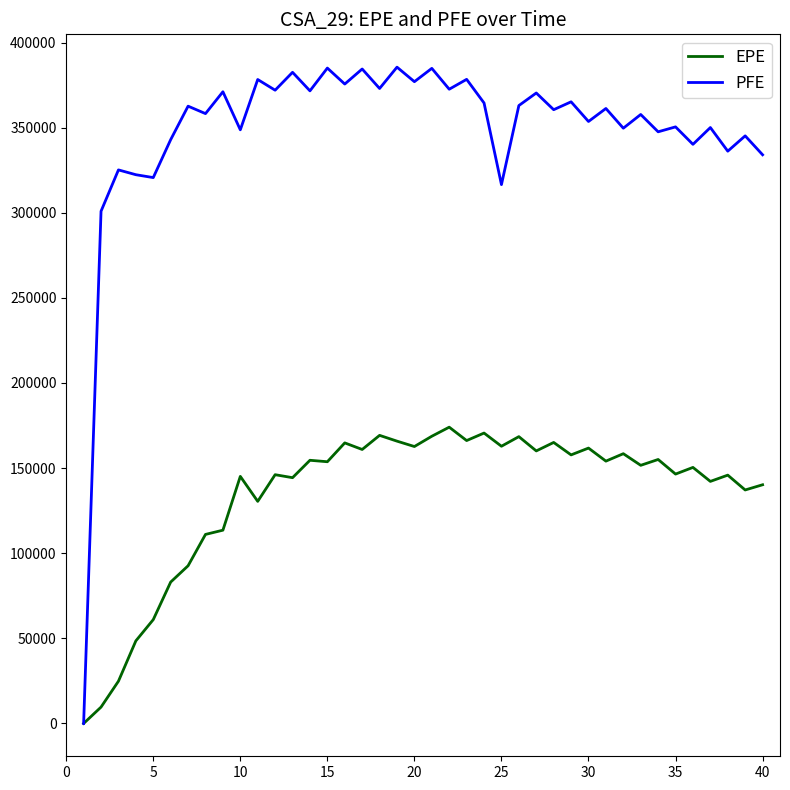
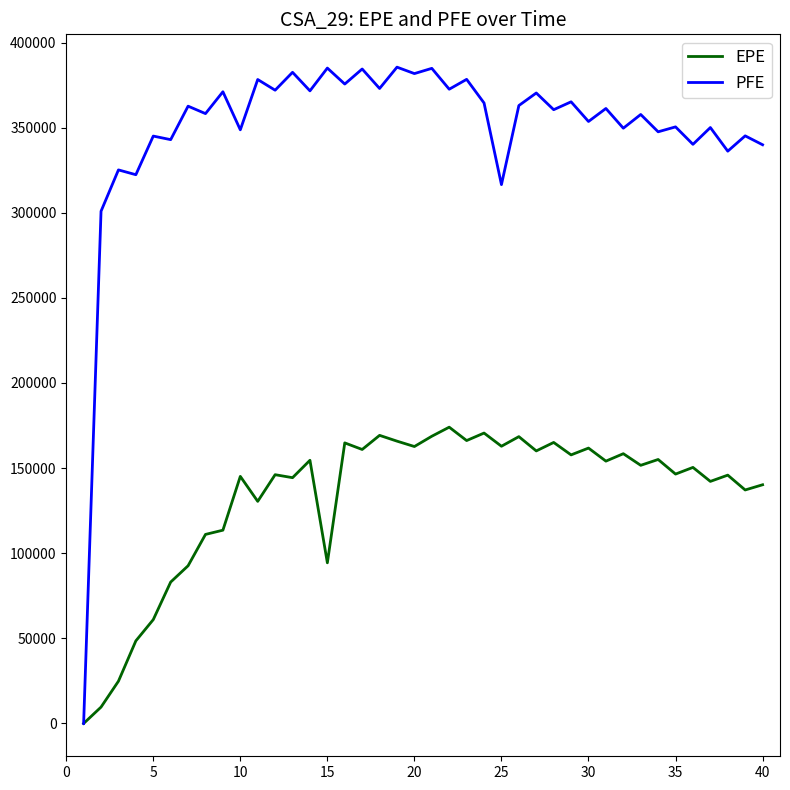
PFE, 5: 321000 -> 345000
EPE, 15: 154000 -> 94000
PFE, 20: 377000 -> 382000
PFE, 40: 334000 -> 340000
